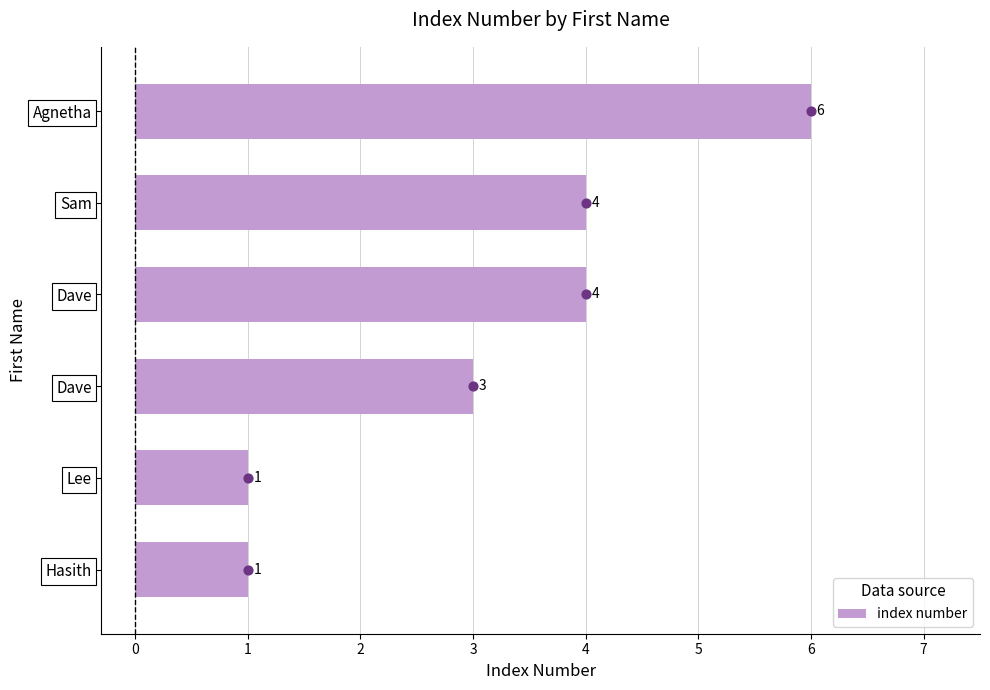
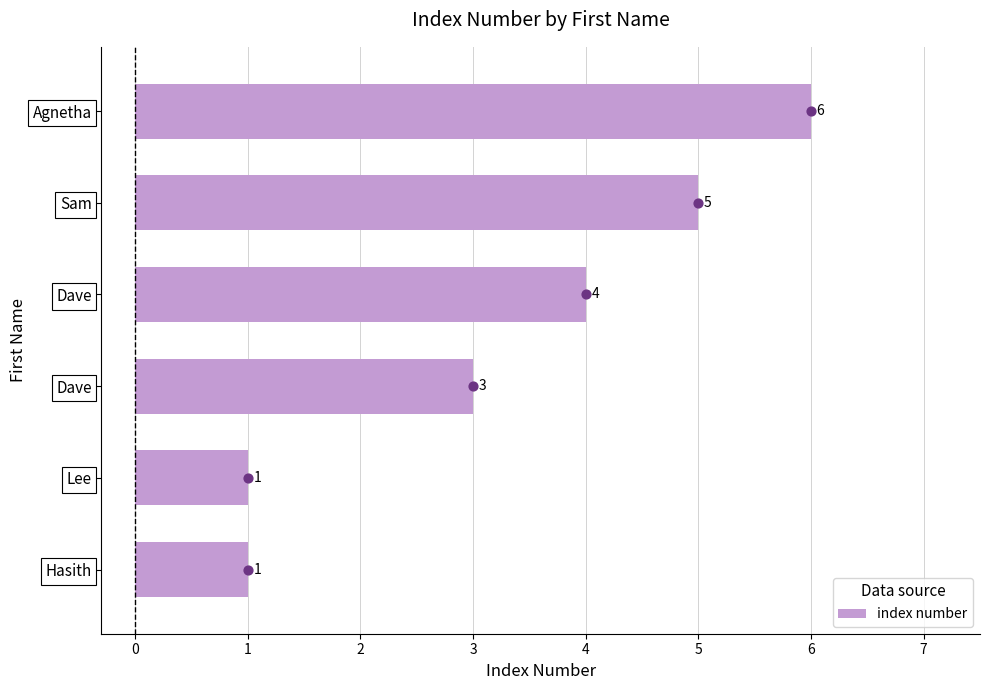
Sam: 4 -> 5
